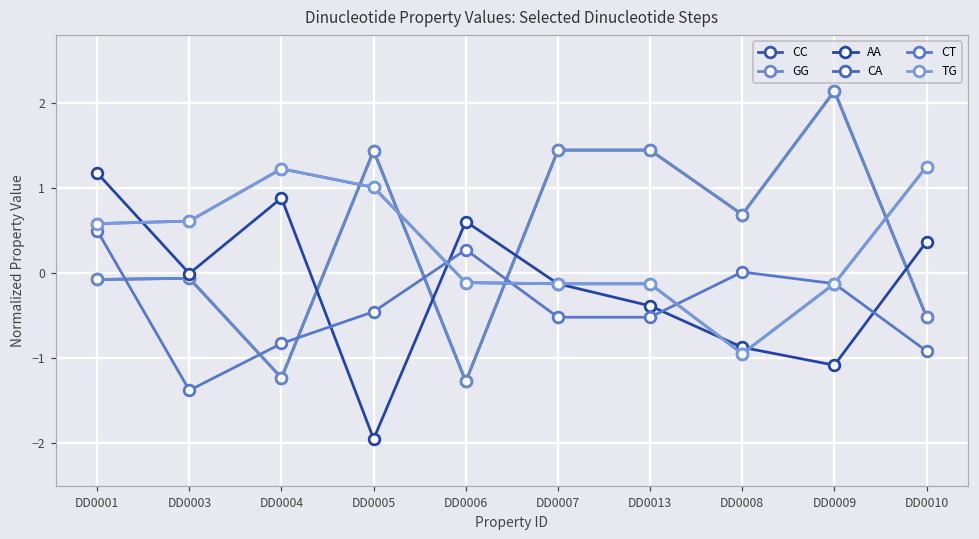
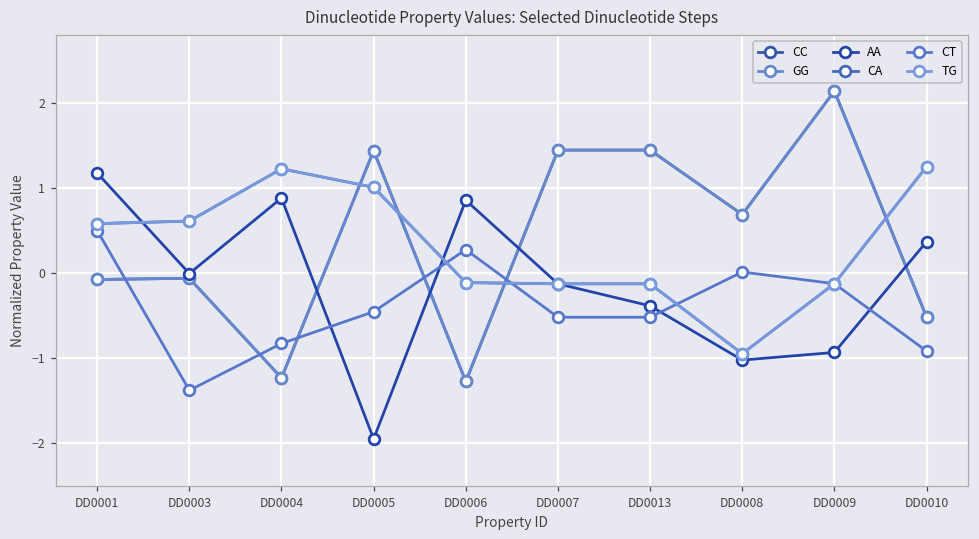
AA, DD0006: 0.6 -> 0.9
AA, DD0008: -0.9 -> -1.0
AA, DD0009: -1.1 -> -0.9
